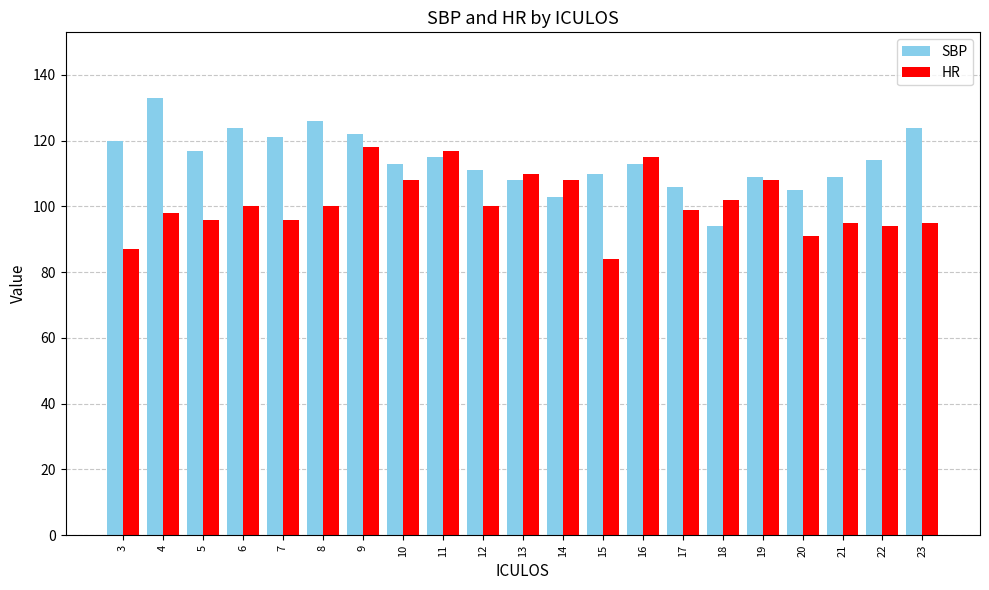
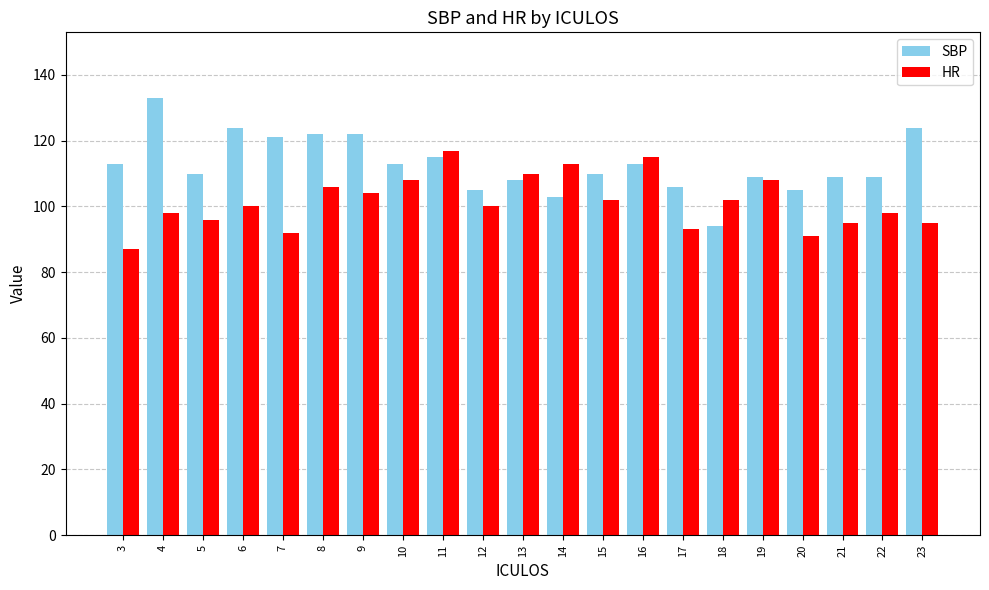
SBP, 3: 120 -> 113
SBP, 5: 117 -> 110
HR, 7: 96 -> 92
SBP, 8: 126 -> 122
HR, 8: 100 -> 106
HR, 9: 118 -> 104
SBP, 12: 111 -> 105
HR, 14: 108 -> 113
HR, 15: 84 -> 102
HR, 17: 99 -> 93
SBP, 22: 114 -> 109
HR, 22: 94 -> 98
